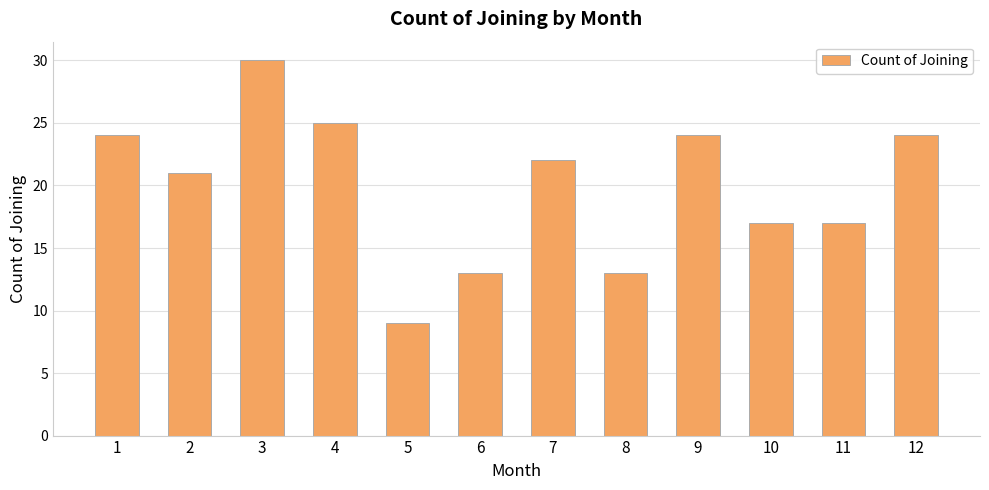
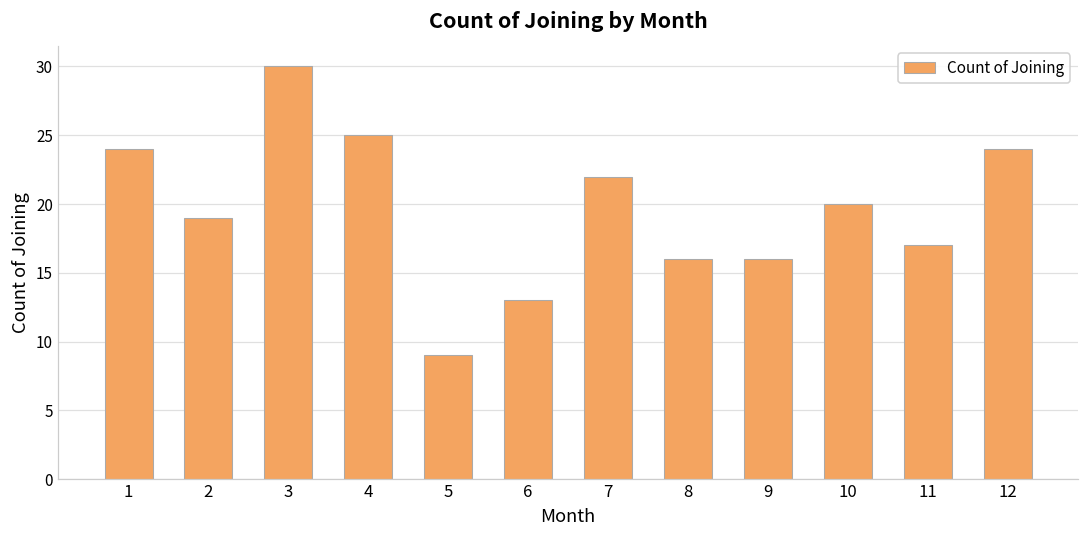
2: 21 -> 19
8: 13 -> 16
9: 24 -> 16
10: 17 -> 20
